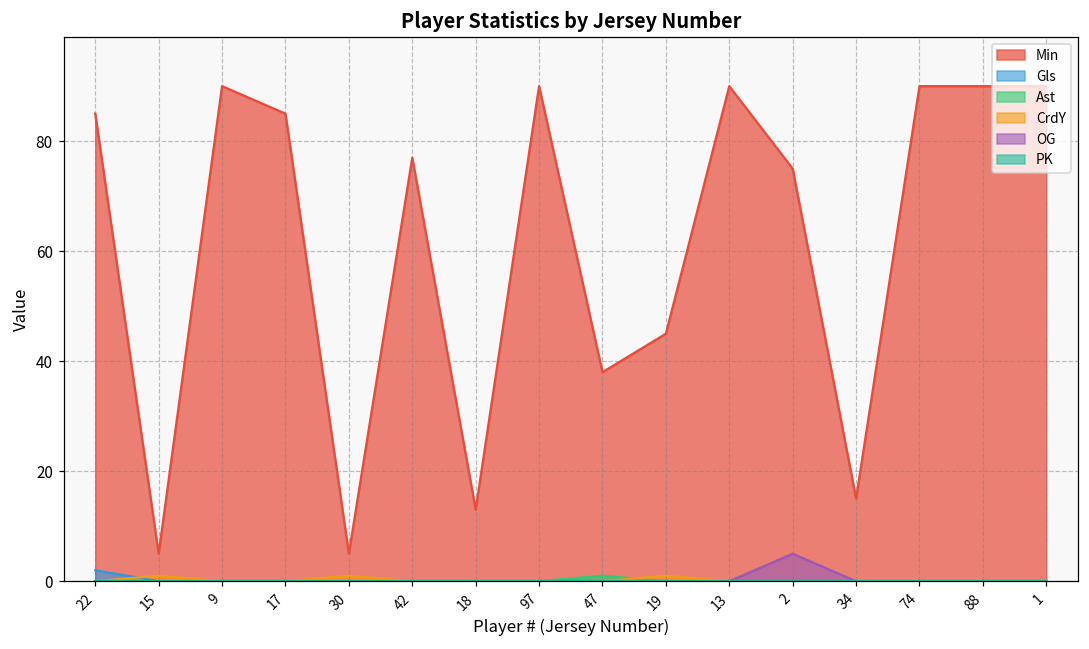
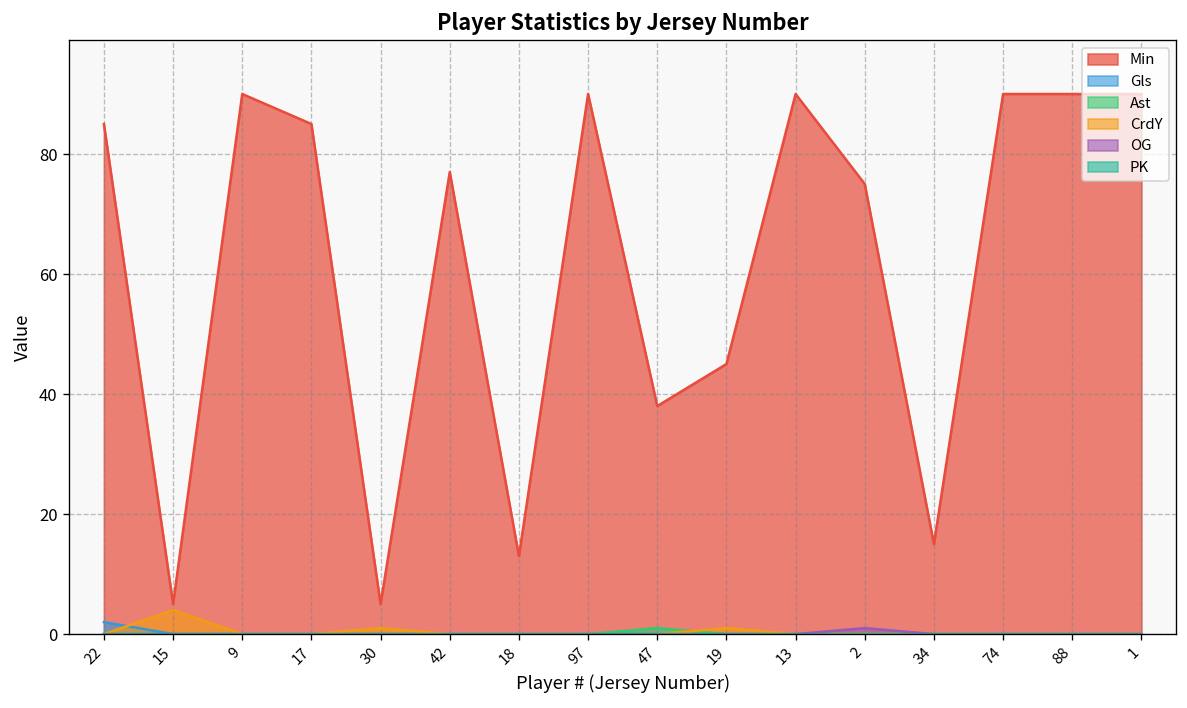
CrdY, 15: 1 -> 4
OG, 2: 5 -> 1
